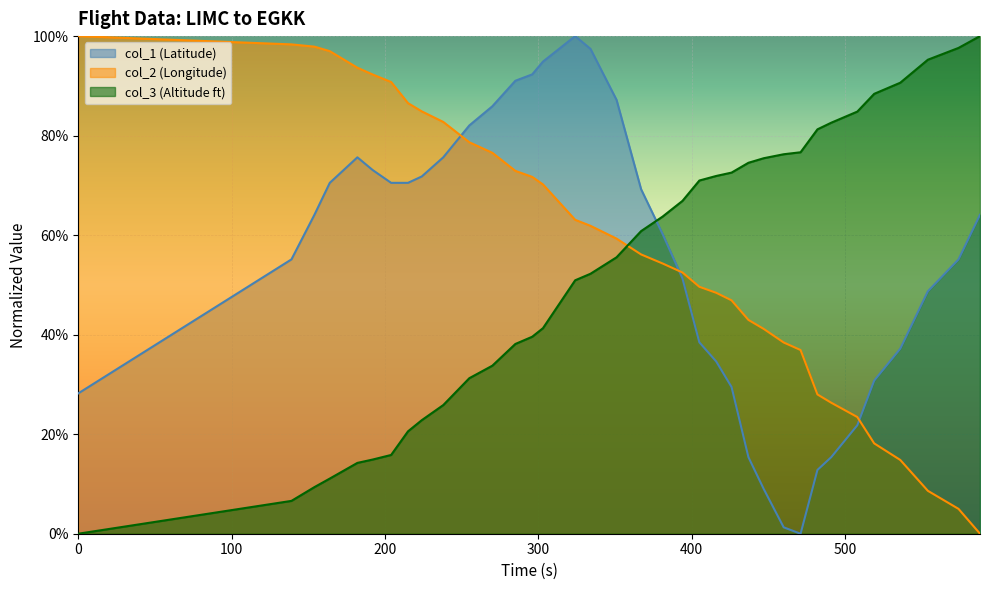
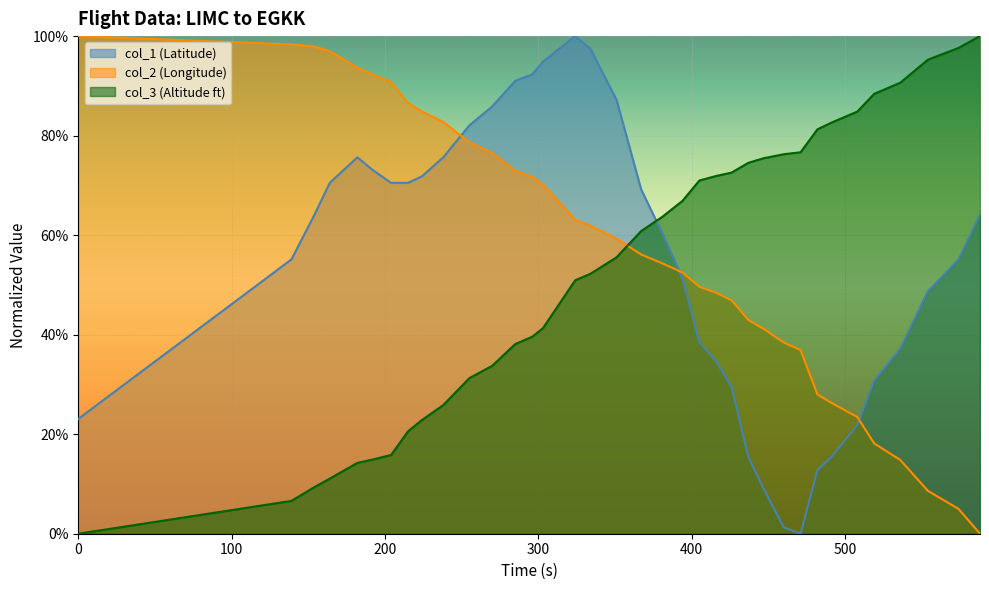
col_1 (Latitude), 0: 28% -> 23%
